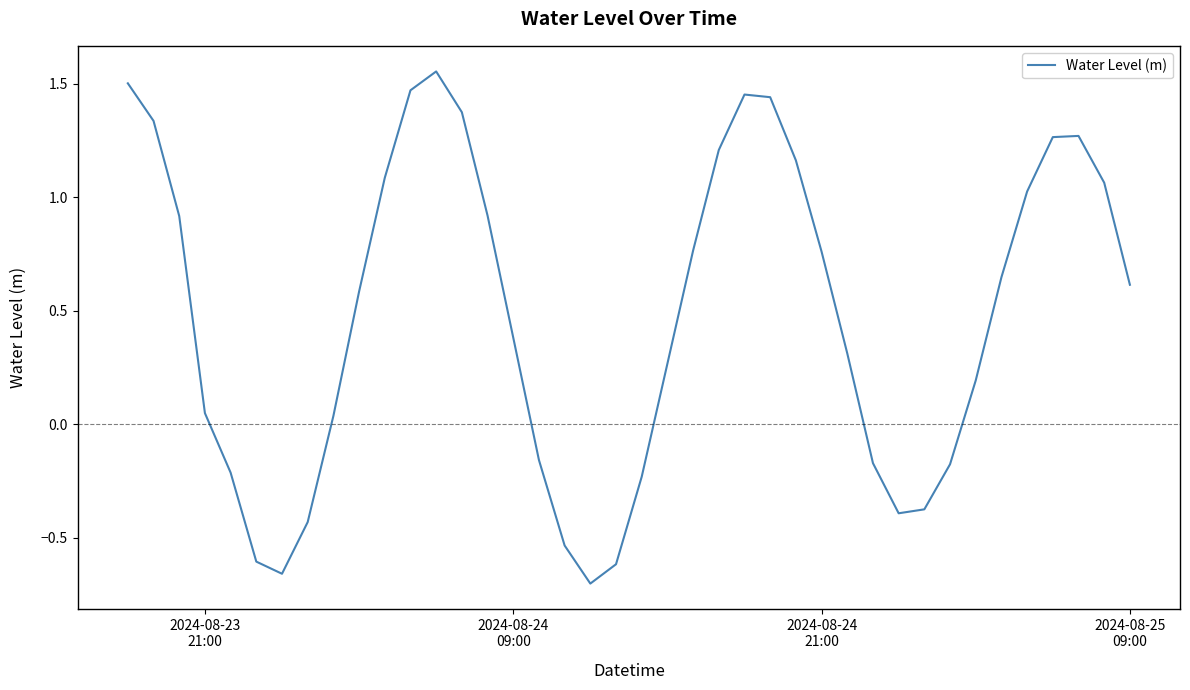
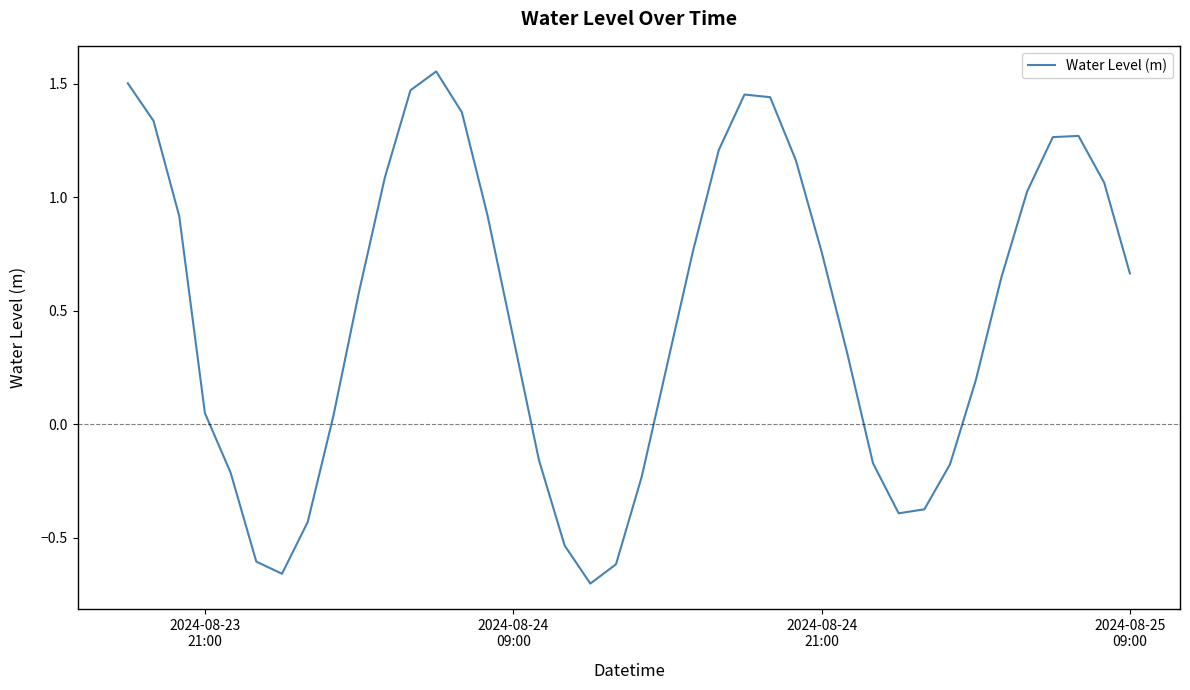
2024-08-25 09:00: 0.62 -> 0.67
